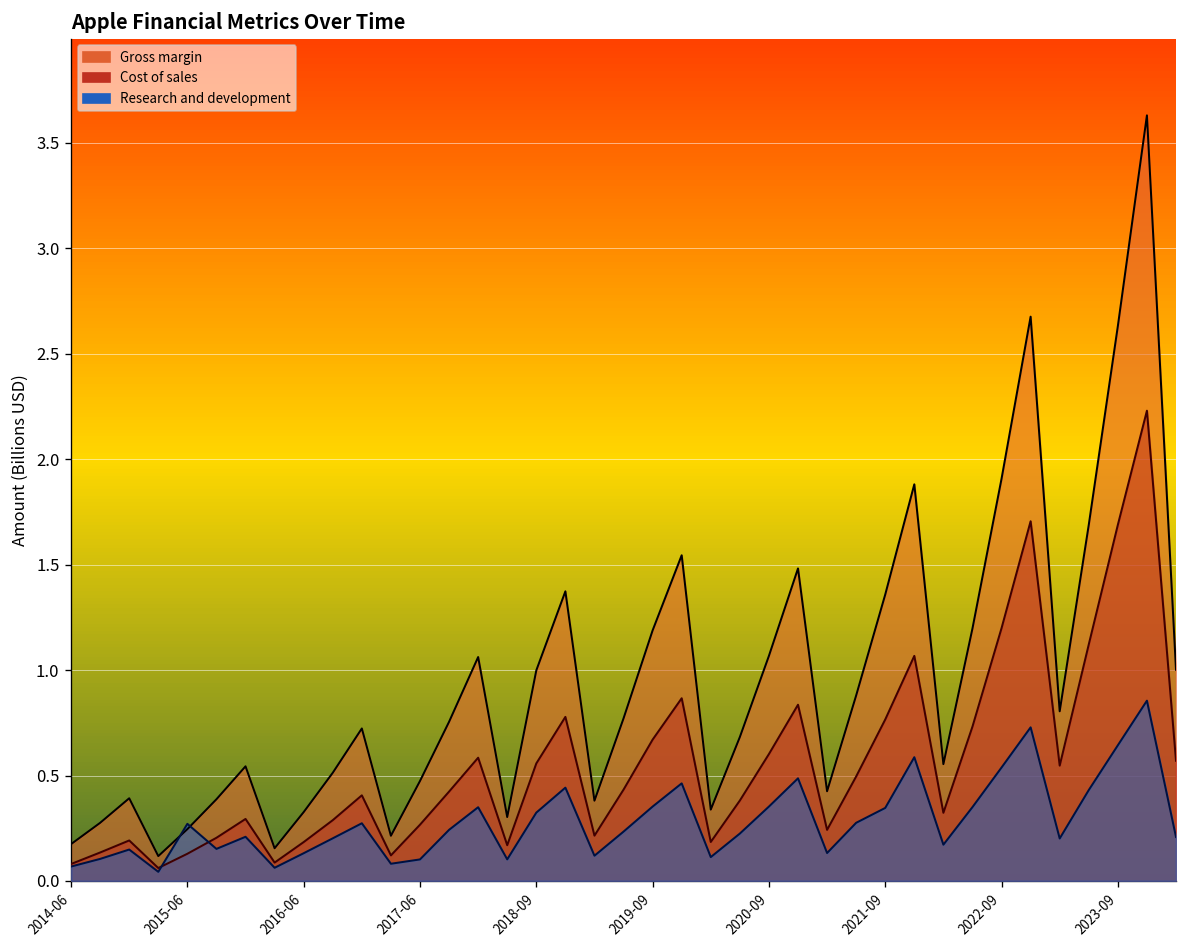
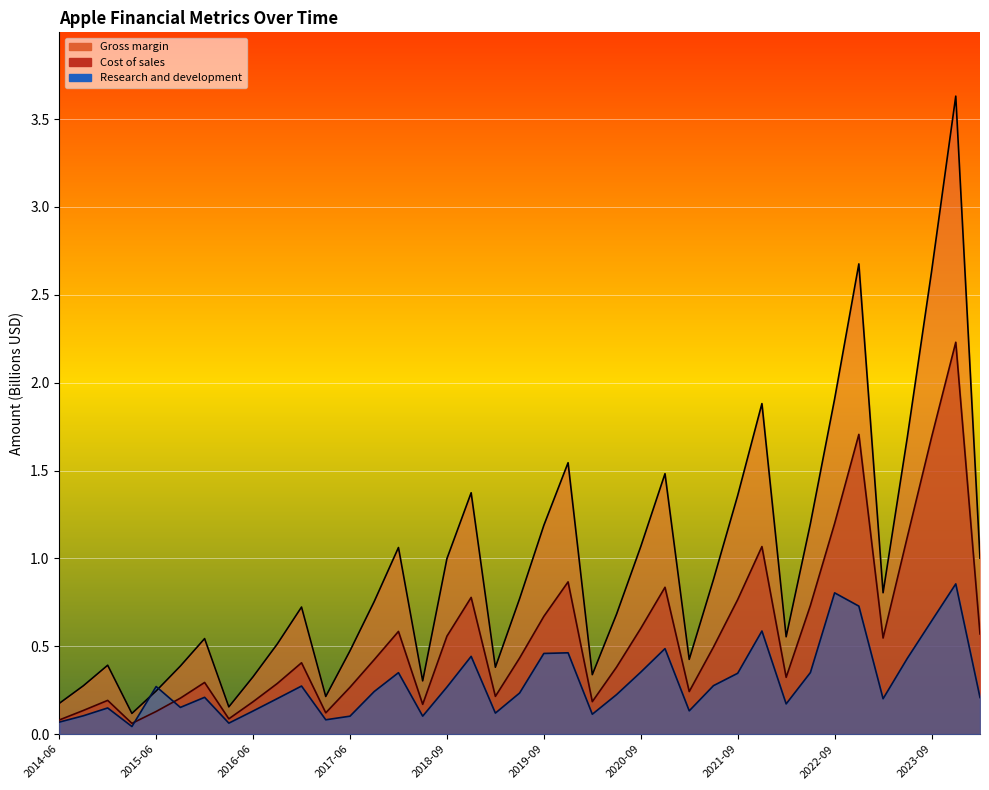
Research and development, 2018-09: 0.32 -> 0.27
Research and development, 2019-09: 0.35 -> 0.46
Research and development, 2022-09: 0.54 -> 0.80
